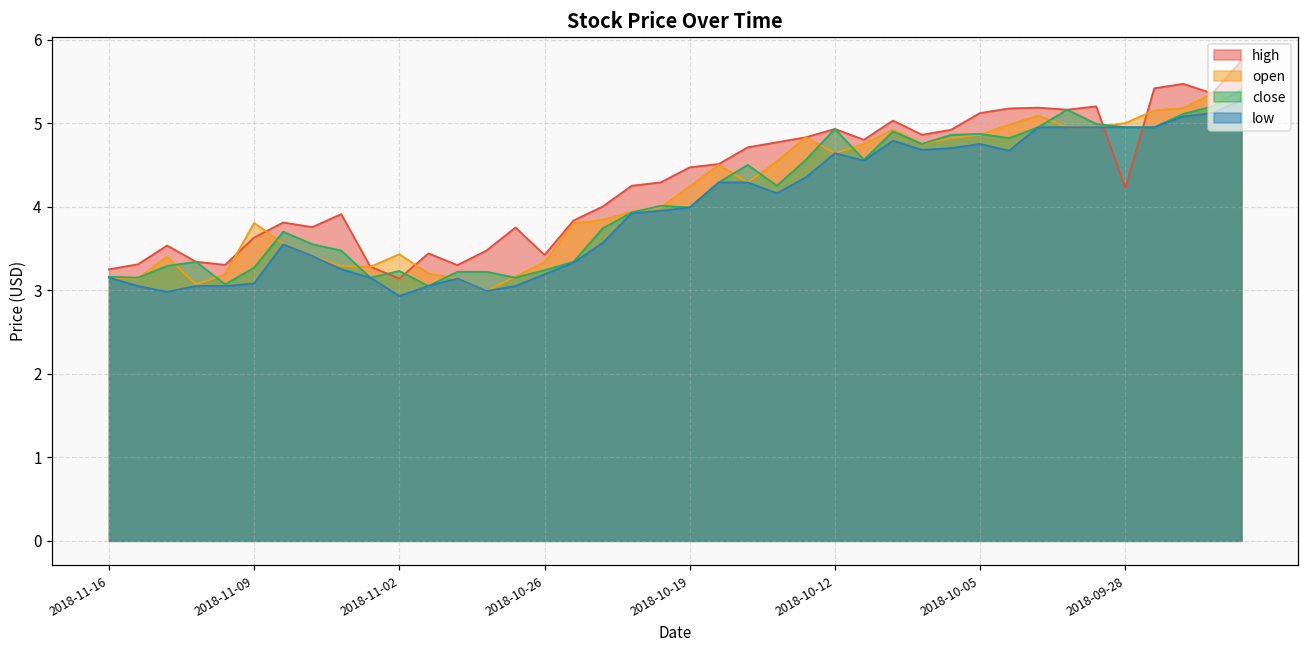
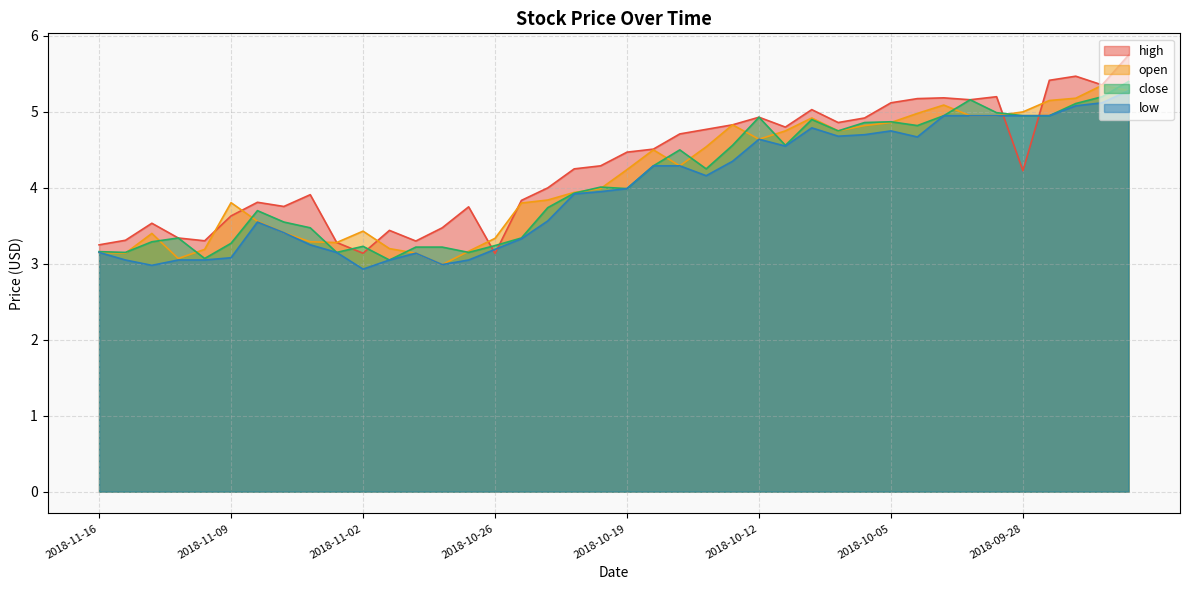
high, 2018-10-26: 3.4 -> 3.1
